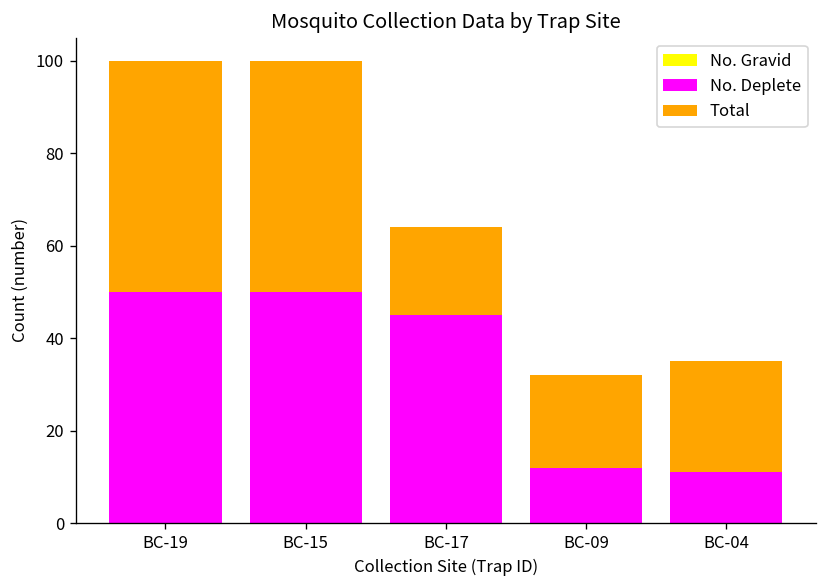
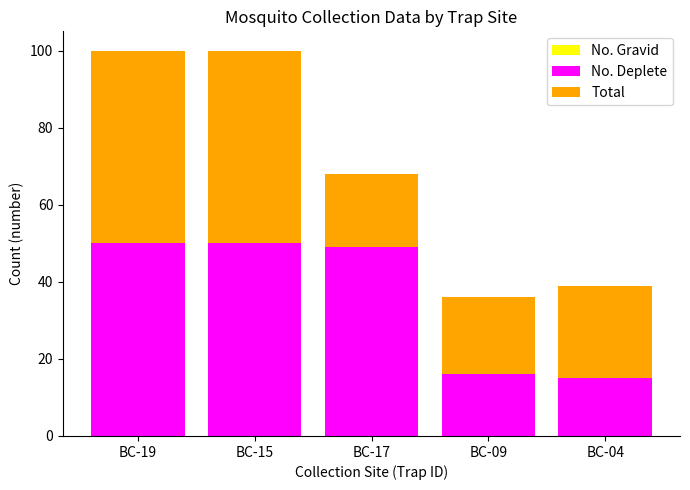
No. Deplete, BC-17: 45 -> 49
No. Deplete, BC-09: 12 -> 16
No. Deplete, BC-04: 11 -> 15
